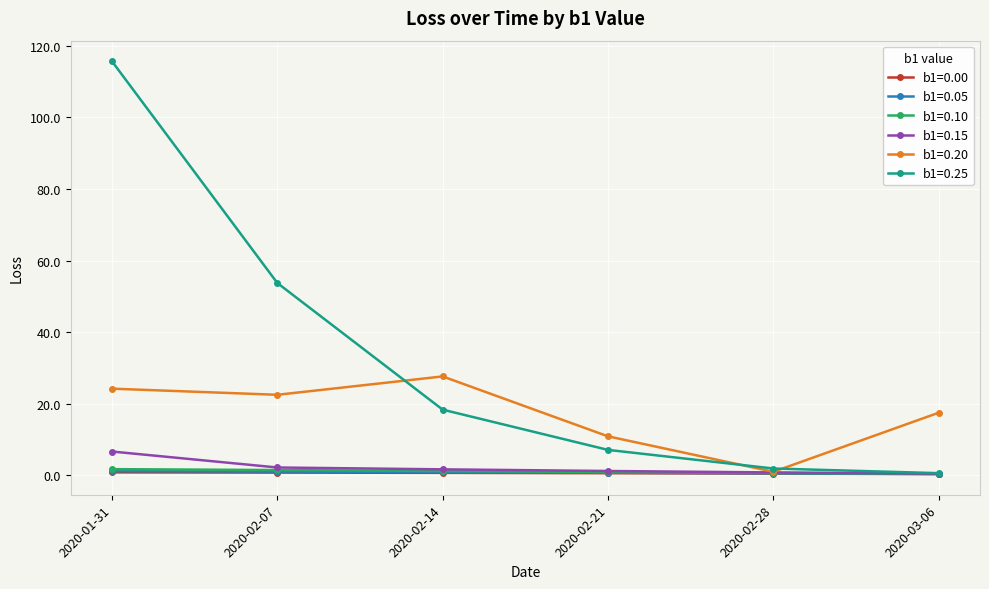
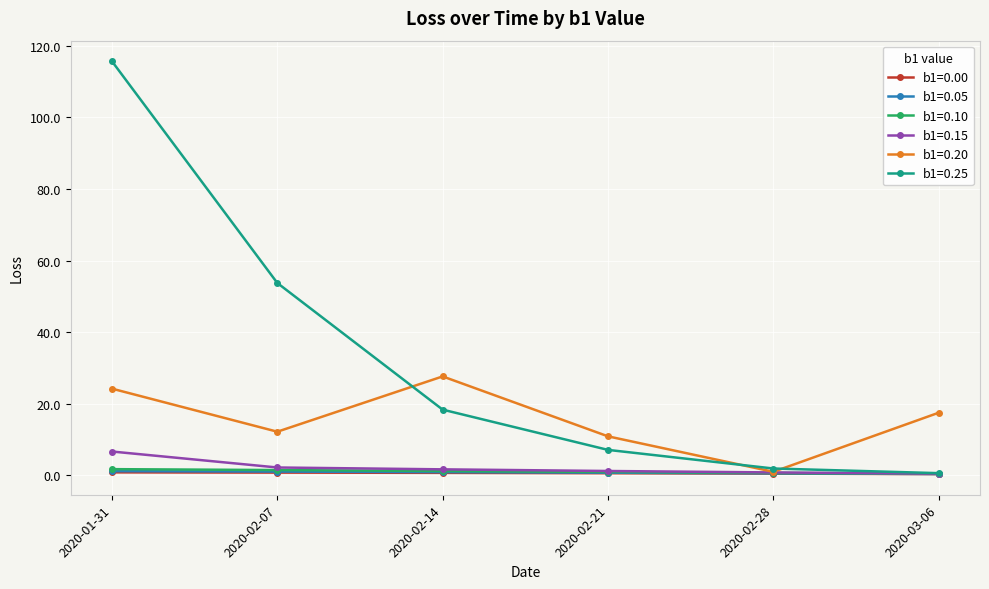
b1=0.20, 2020-02-07: 23 -> 12
